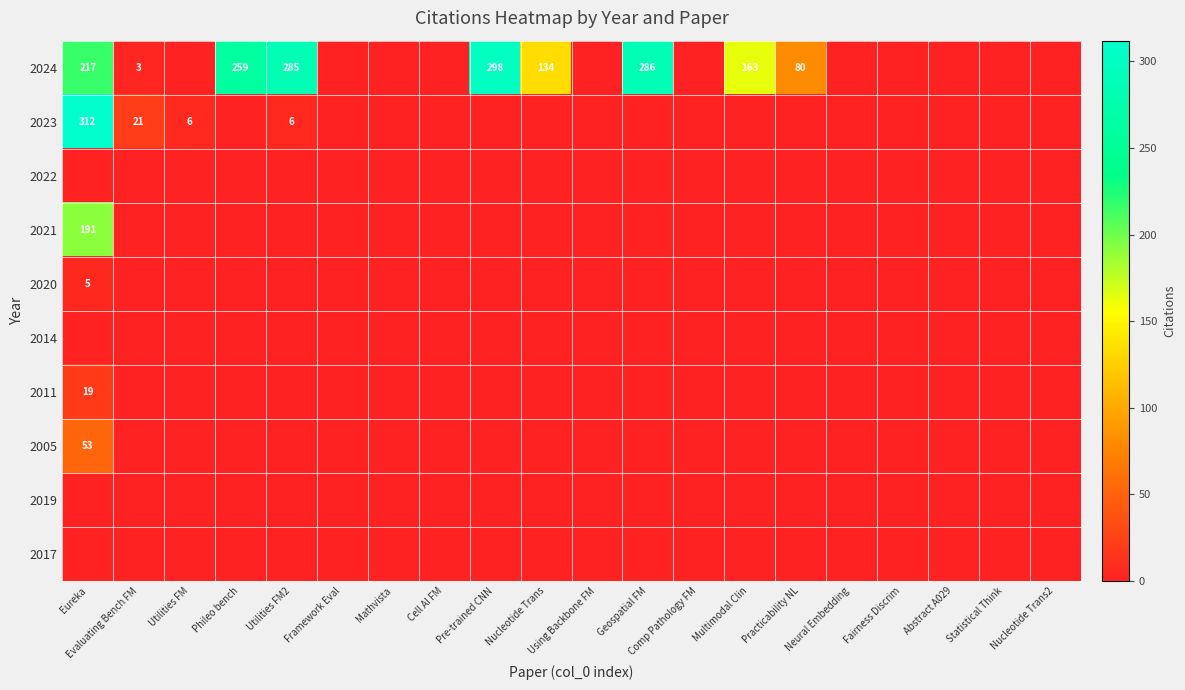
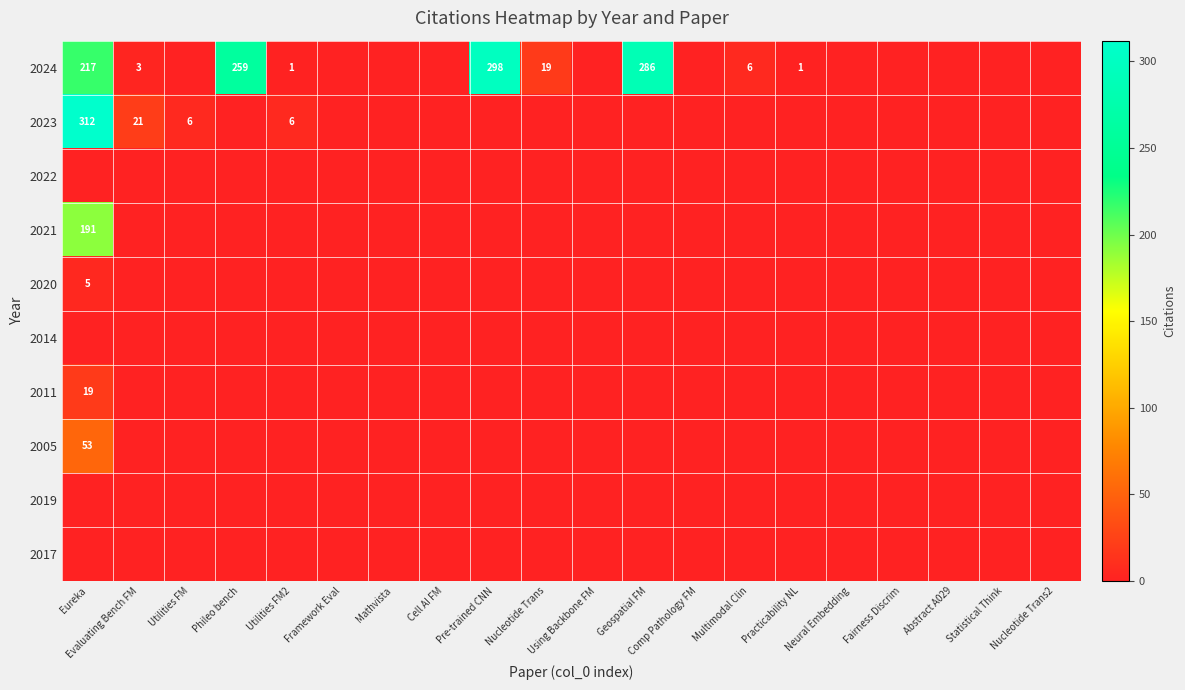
2024, Utilities FM2: 285 -> 1
2024, Nucleotide Trans: 134 -> 19
2024, Multimodal Clin: 163 -> 6
2024, Practicability NL: 80 -> 1
